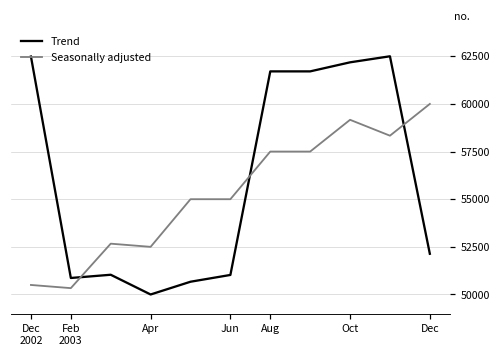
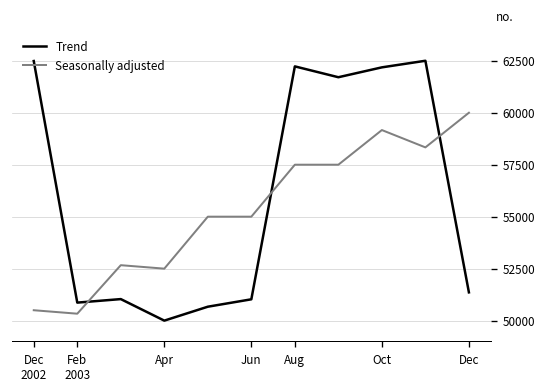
Trend, Aug: 61700 -> 62200
Trend, Dec: 52100 -> 51400
